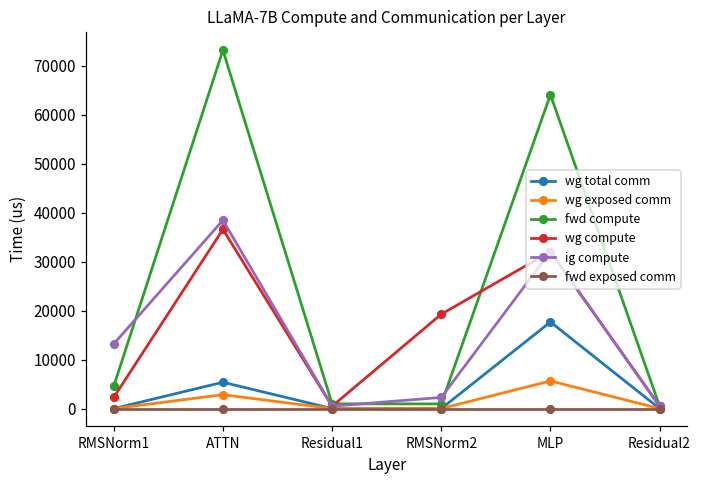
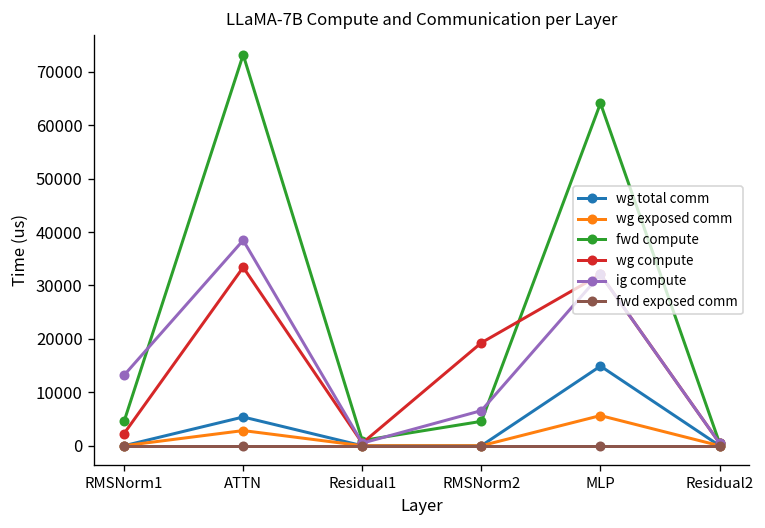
wg compute, ATTN: 37000 -> 33000
fwd compute, RMSNorm2: 1000 -> 5000
ig compute, RMSNorm2: 2000 -> 7000
wg total comm, MLP: 18000 -> 15000
